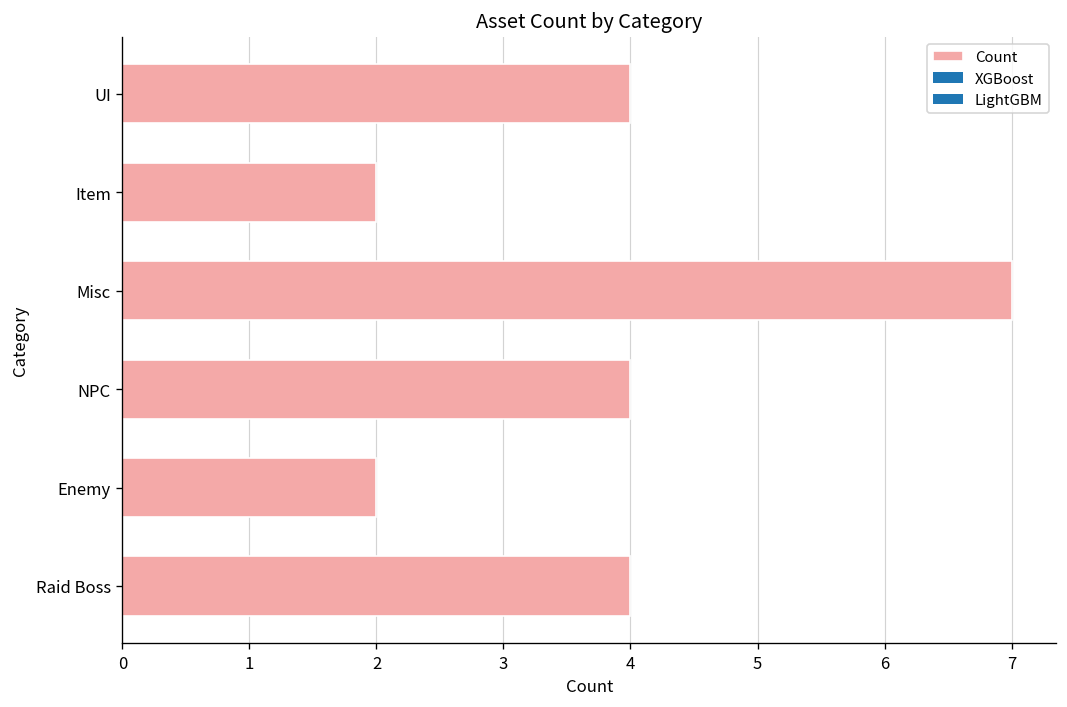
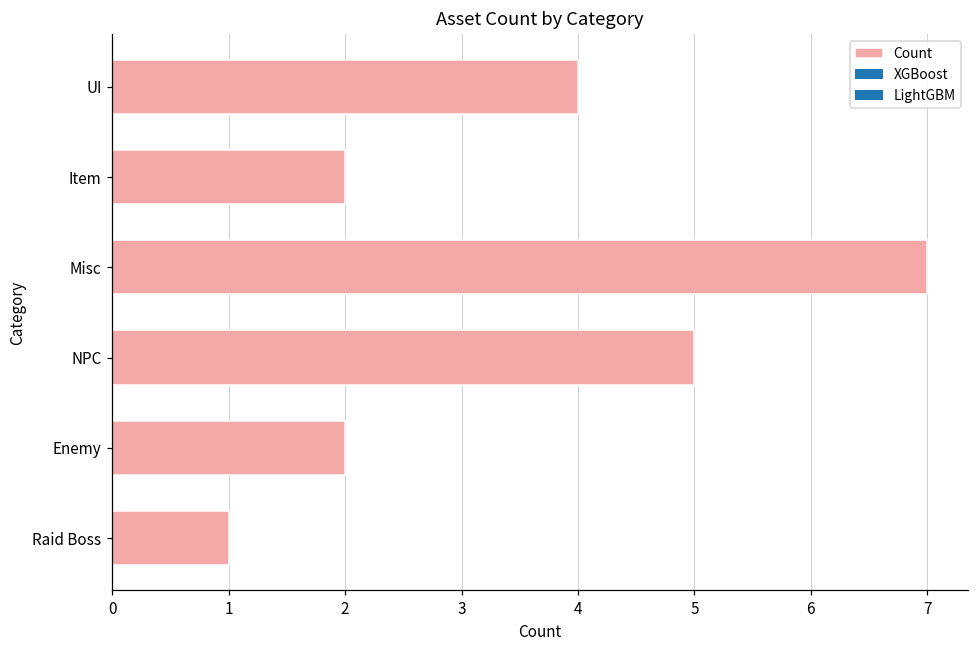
NPC: 4 -> 5
Raid Boss: 4 -> 1
